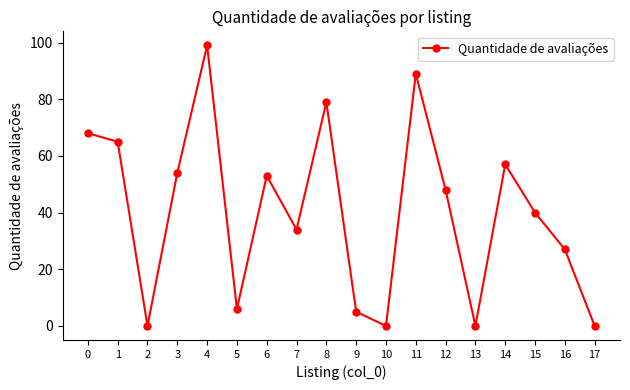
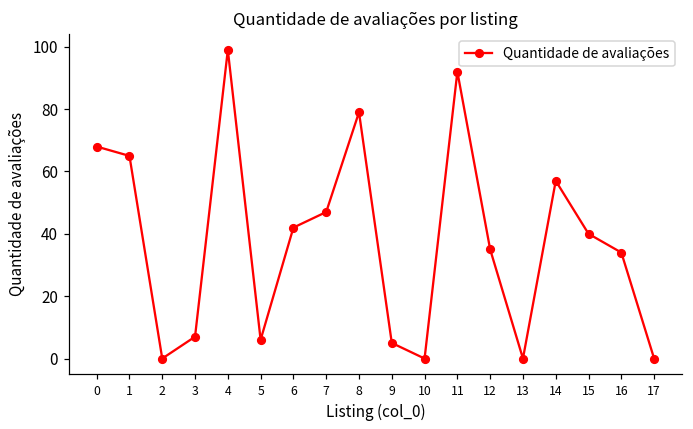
3: 54 -> 7
6: 53 -> 42
7: 34 -> 47
11: 89 -> 92
12: 48 -> 35
16: 27 -> 34
